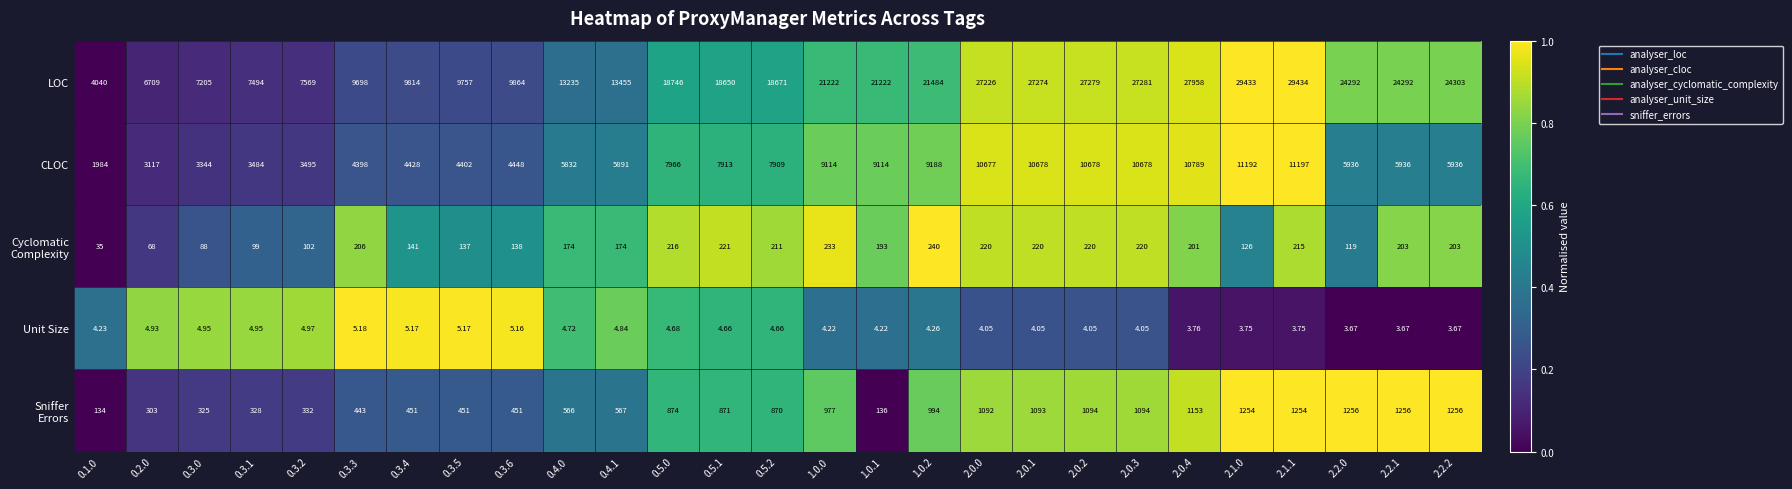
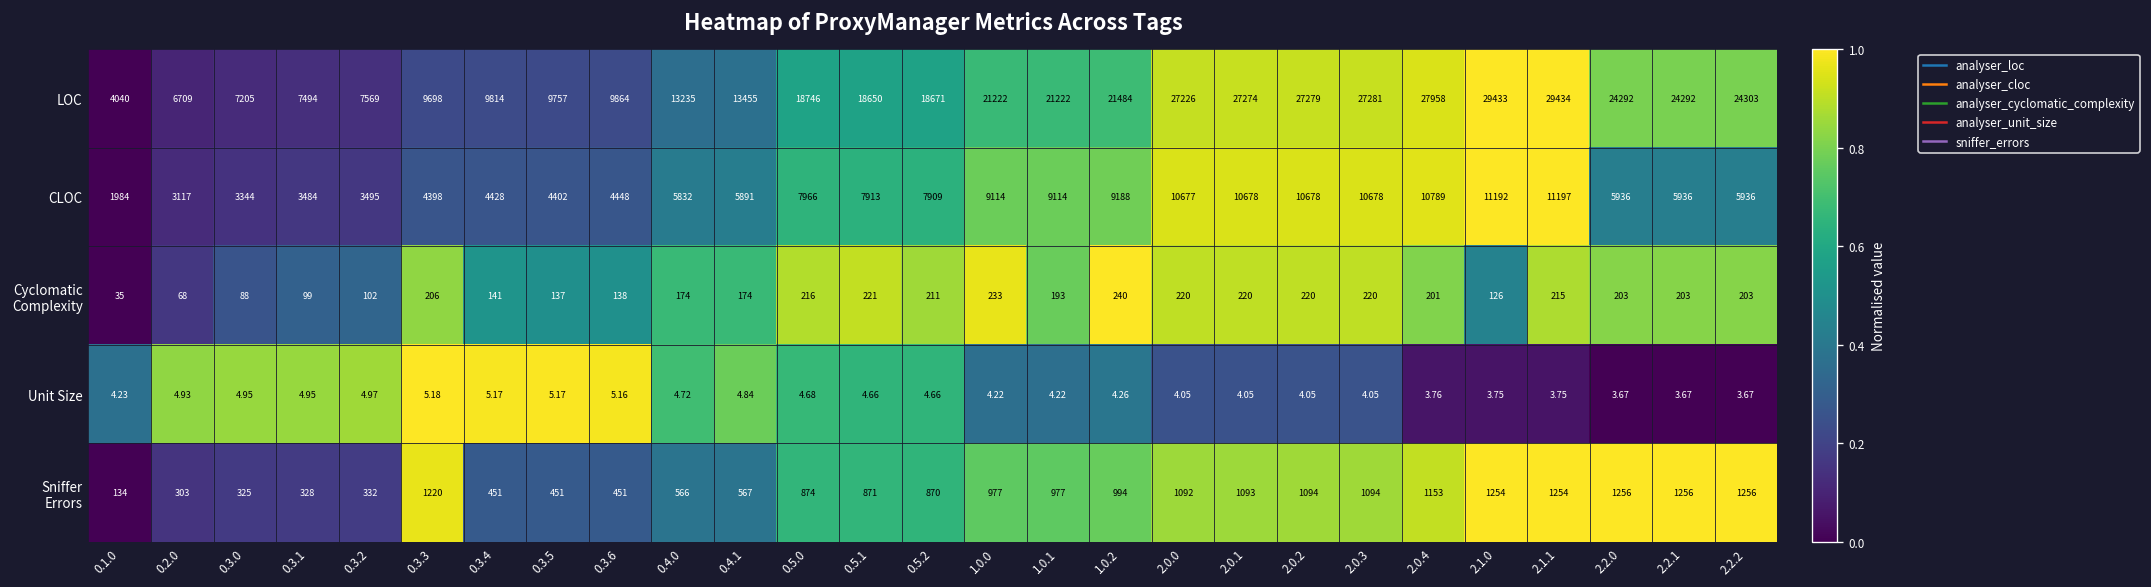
Cyclomatic Complexity, 2.2.0: 119 -> 203
Sniffer Errors, 0.3.3: 443 -> 1220
Sniffer Errors, 1.0.1: 136 -> 977
